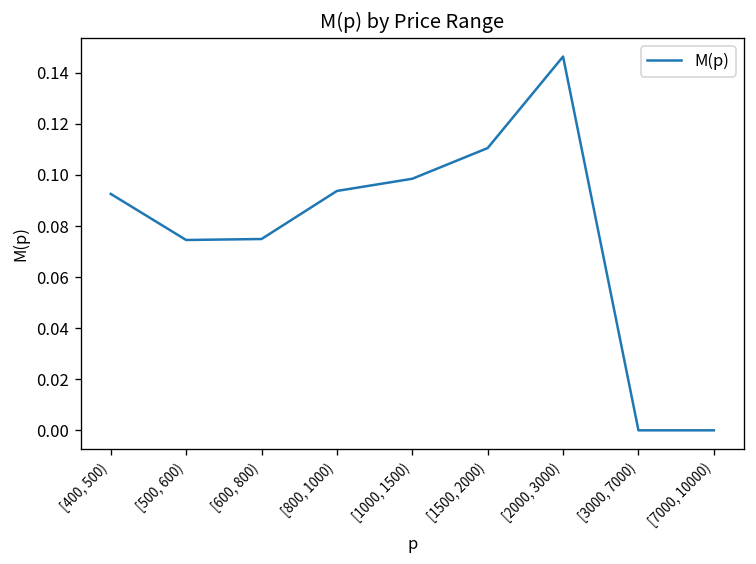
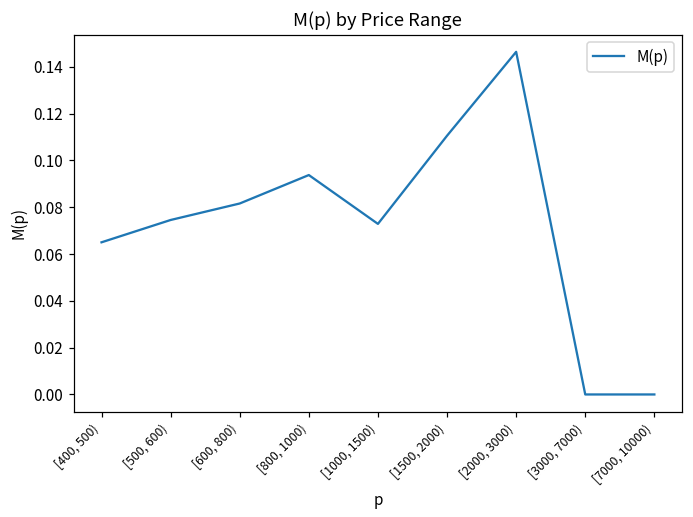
[400, 500): 0.093 -> 0.065
[600, 800): 0.075 -> 0.082
[1000, 1500): 0.099 -> 0.073
